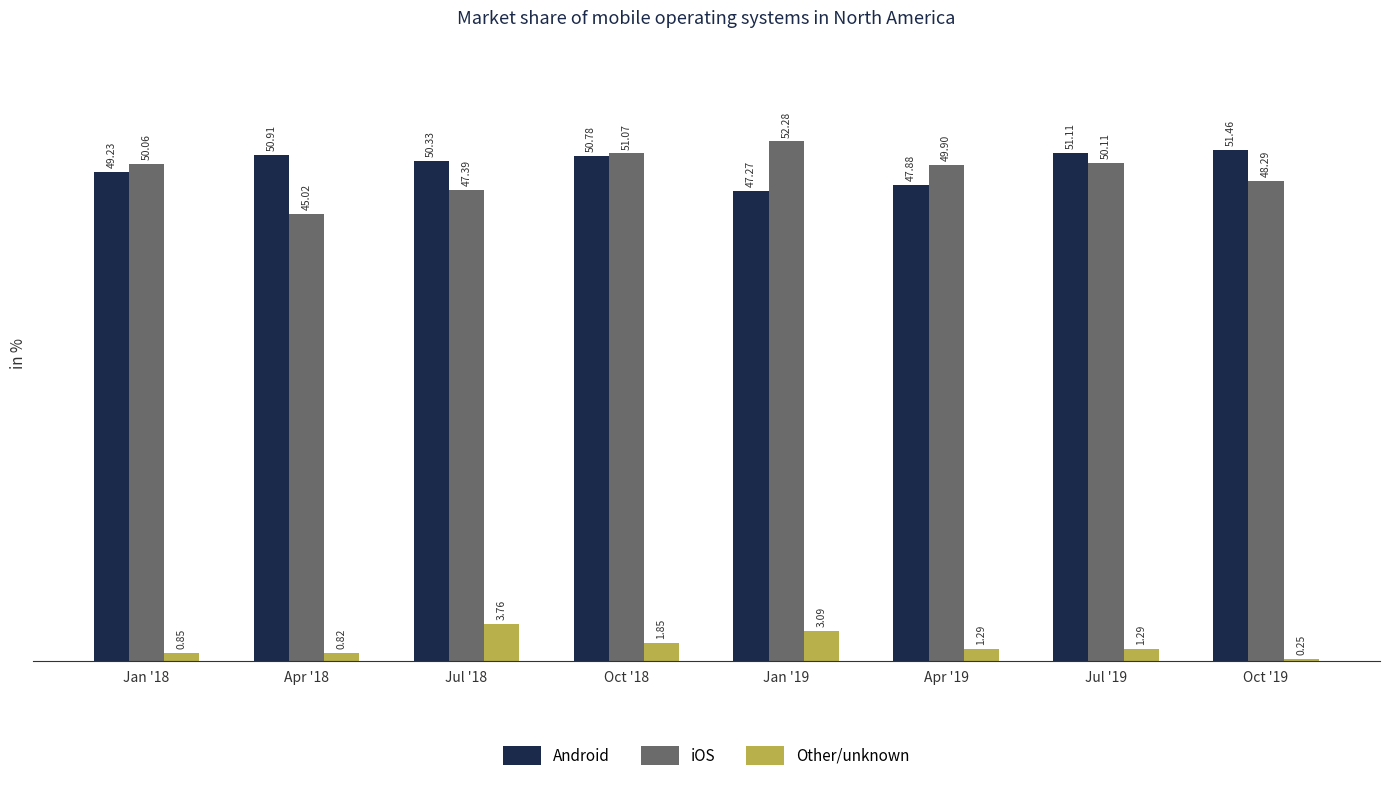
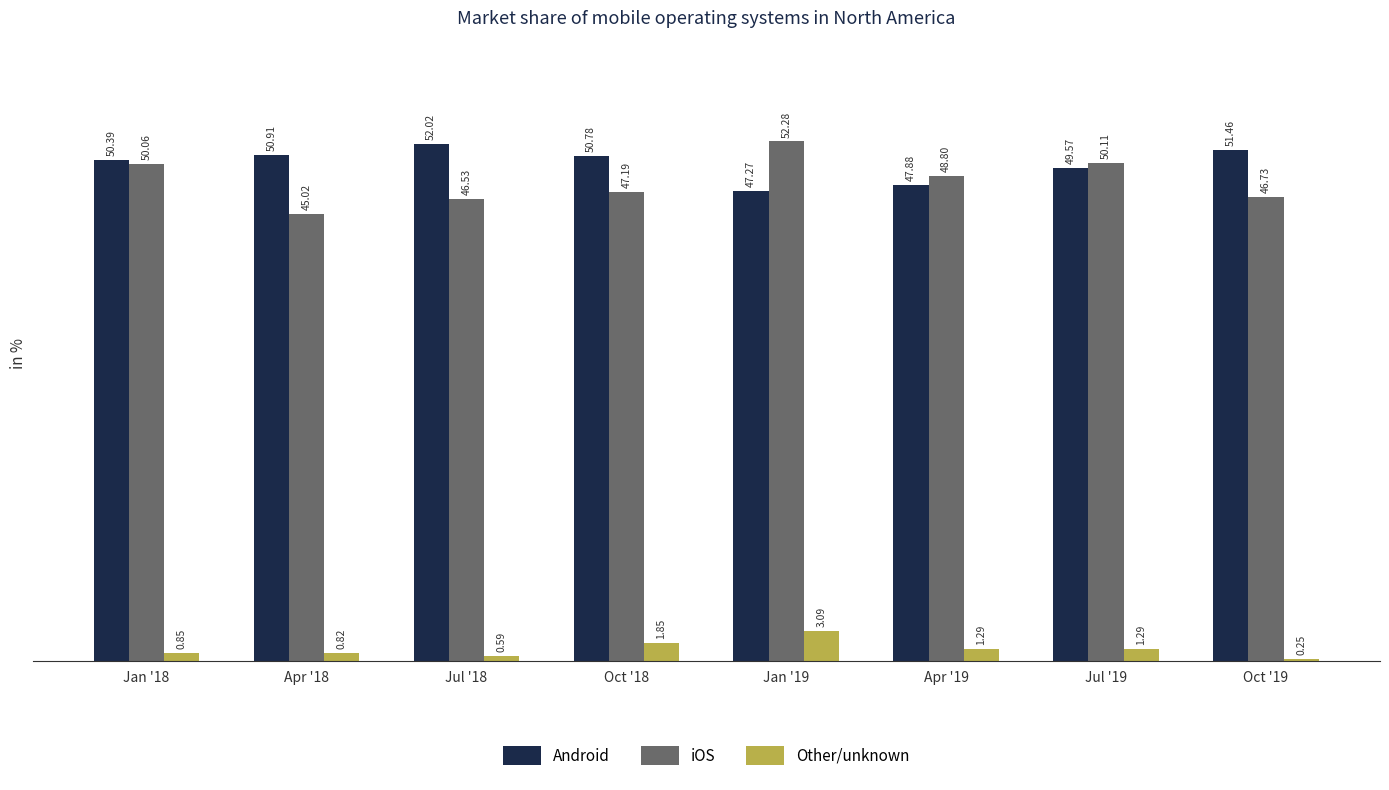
Android, Jan '18: 49.23 -> 50.39
Android, Jul '18: 50.33 -> 52.02
iOS, Jul '18: 47.39 -> 46.53
Other/unknown, Jul '18: 3.76 -> 0.59
iOS, Oct '18: 51.07 -> 47.19
iOS, Apr '19: 49.90 -> 48.80
Android, Jul '19: 51.11 -> 49.57
iOS, Oct '19: 48.29 -> 46.73
